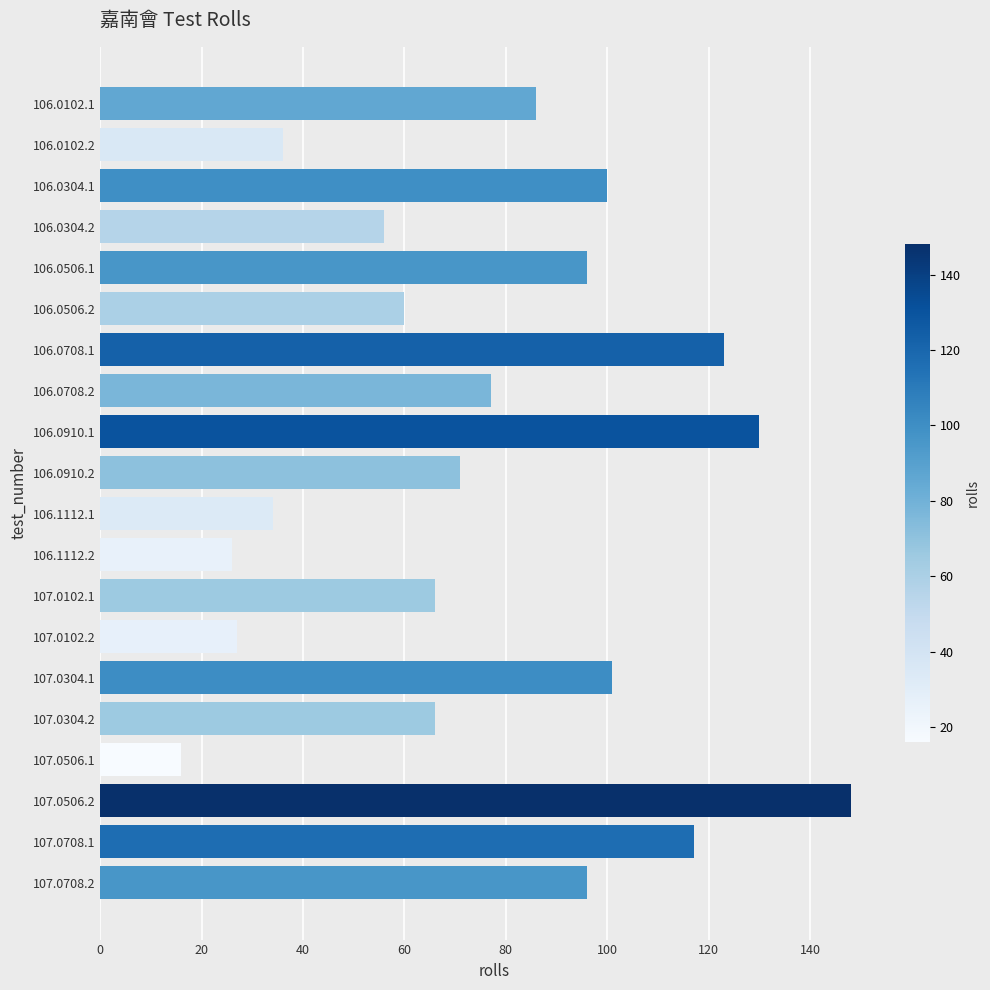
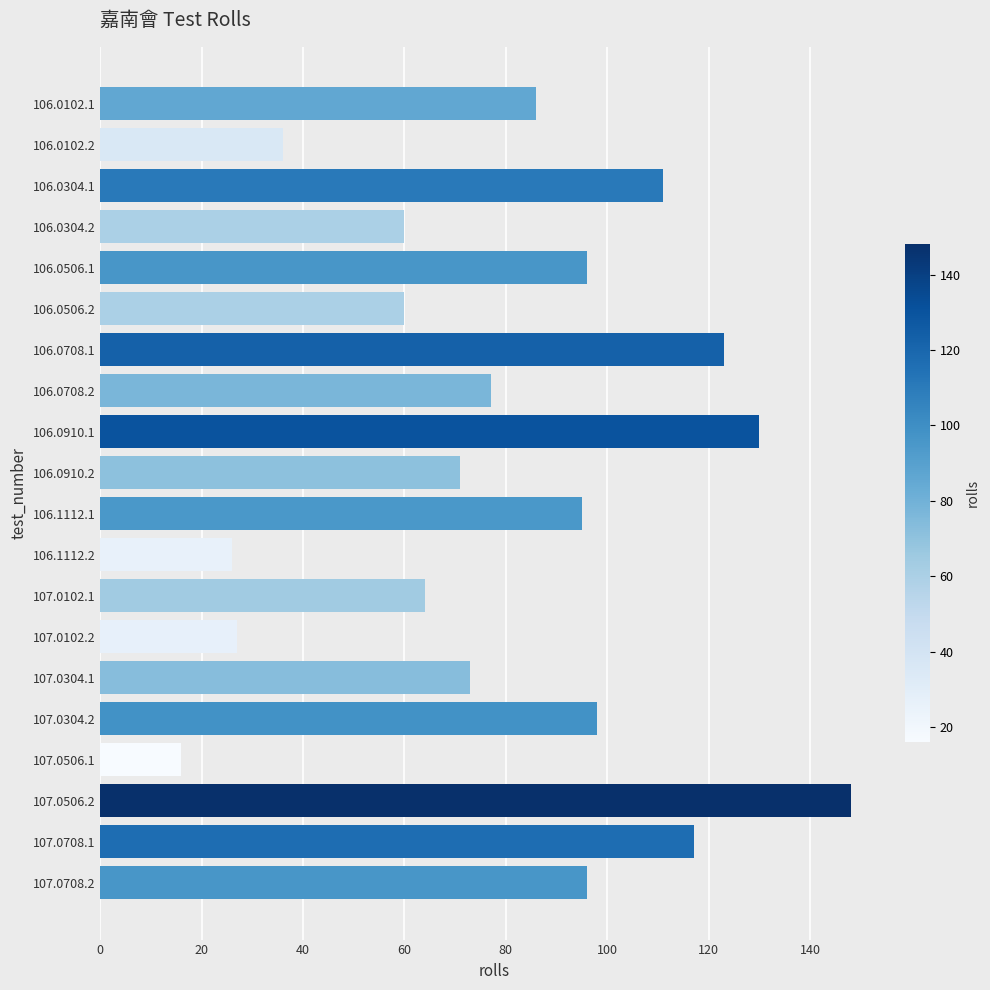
106.0304.1: 100 -> 111
106.0304.2: 56 -> 60
106.1112.1: 34 -> 95
107.0102.1: 66 -> 64
107.0304.1: 101 -> 73
107.0304.2: 66 -> 98
